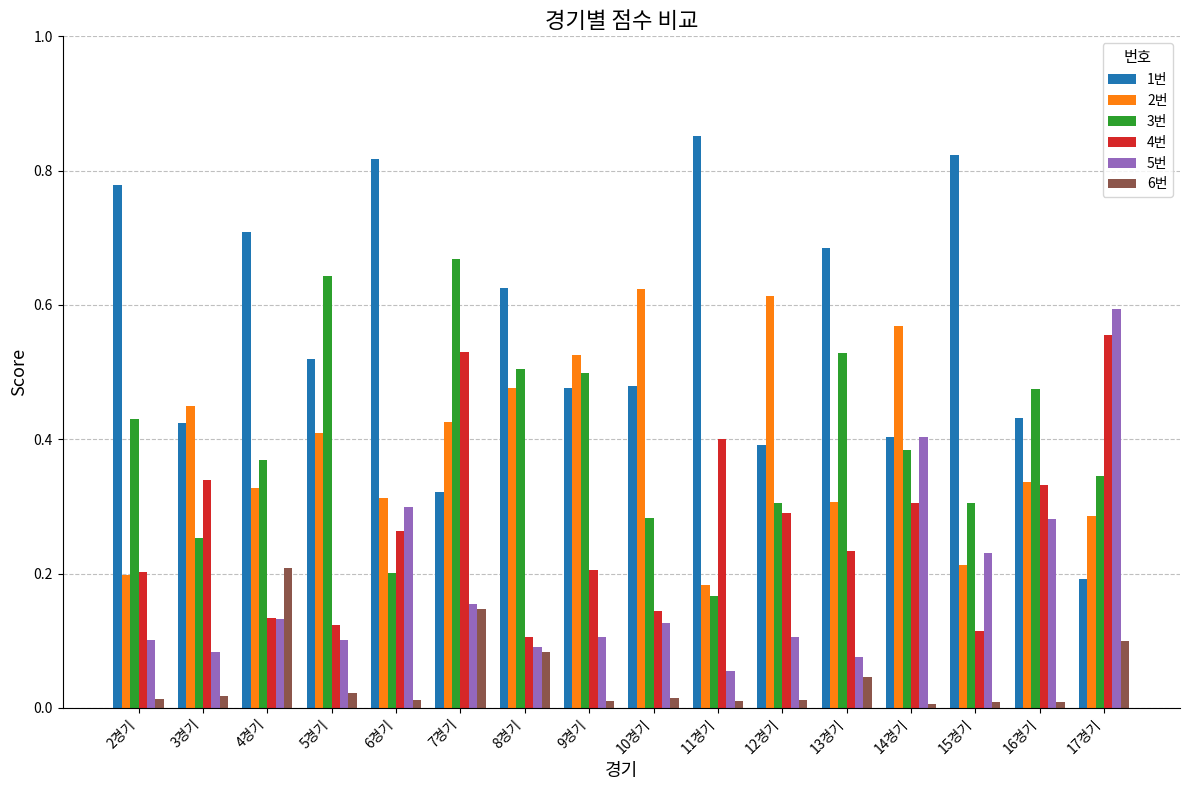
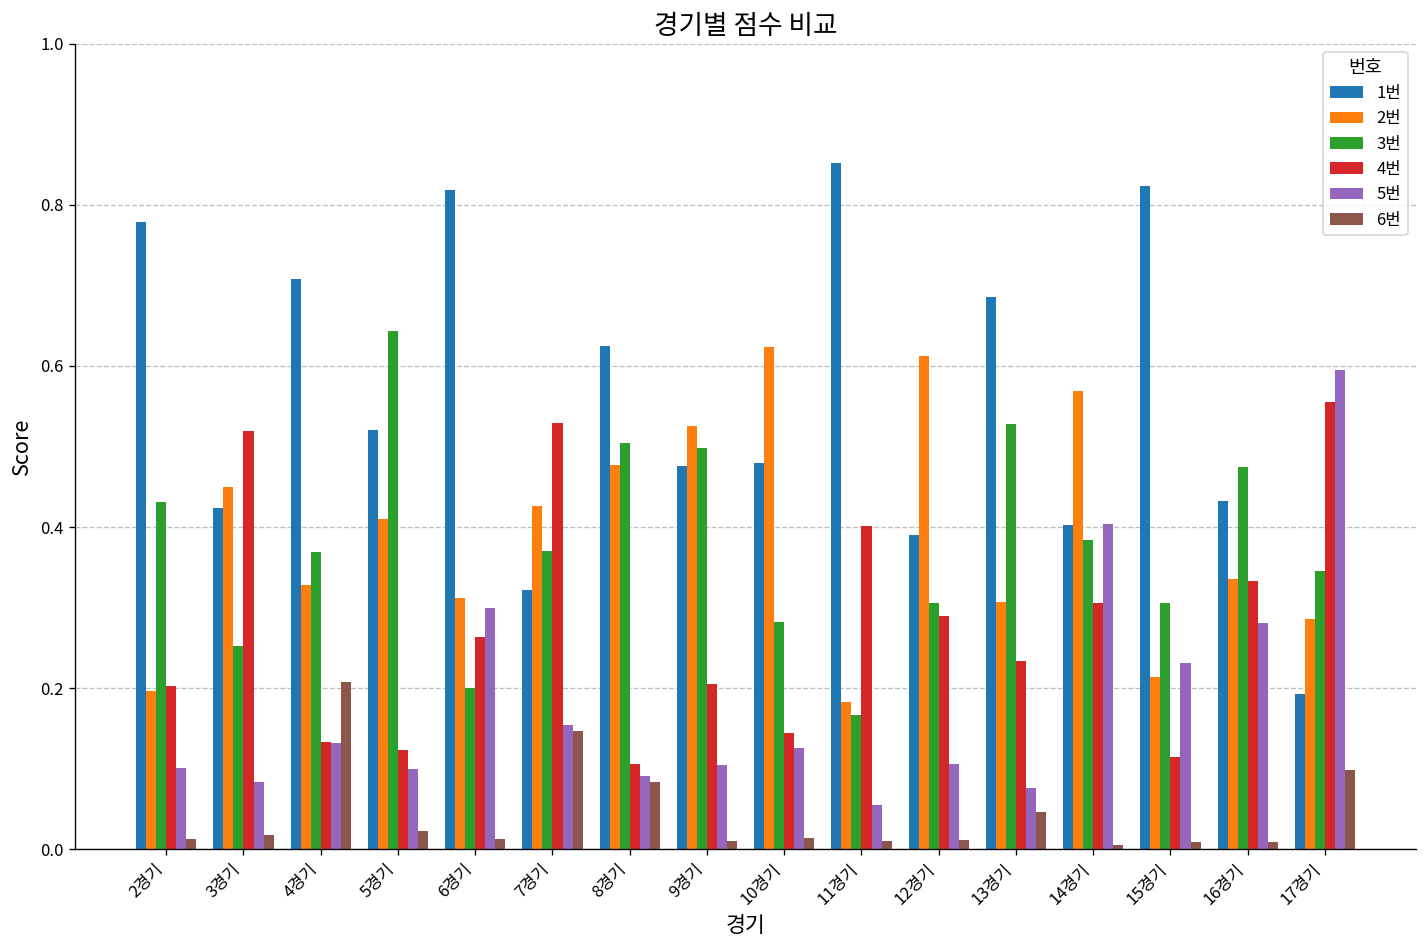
4번, 3경기: 0.34 -> 0.52
3번, 7경기: 0.67 -> 0.37
